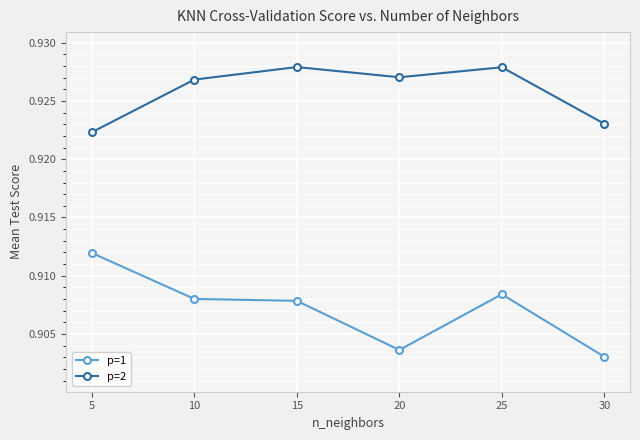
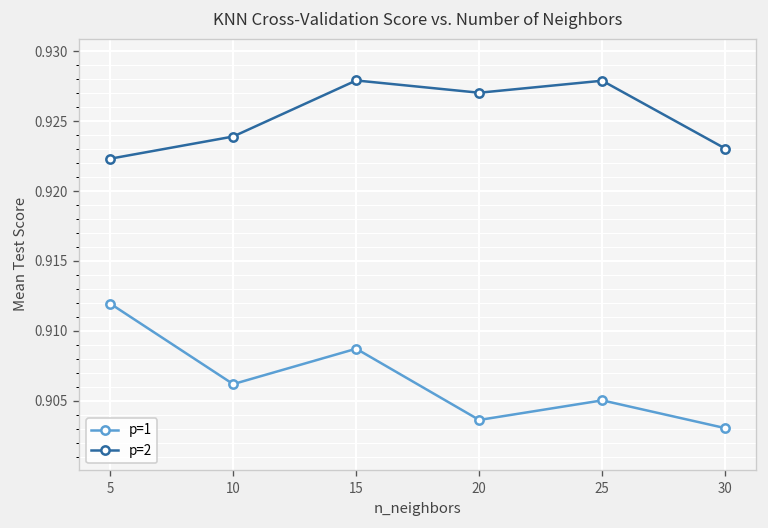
p=1, 10: 0.9080 -> 0.9062
p=2, 10: 0.9268 -> 0.9239
p=1, 15: 0.9078 -> 0.9087
p=1, 25: 0.9084 -> 0.9050
